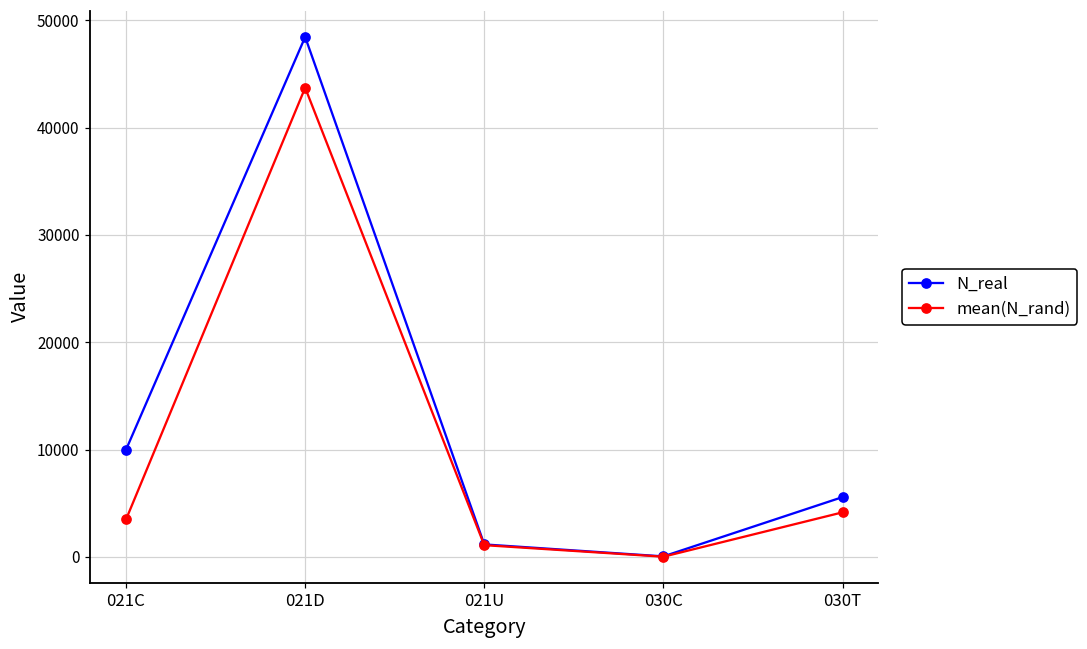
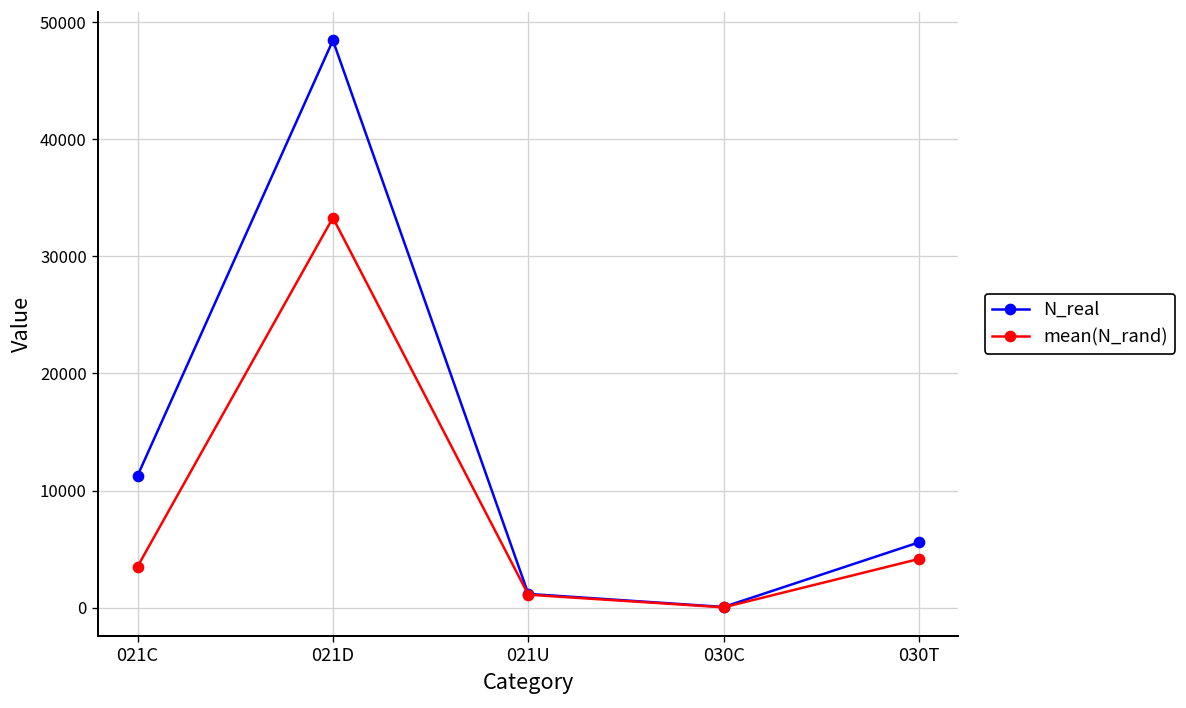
N_real, 021C: 10000 -> 11000
mean(N_rand), 021D: 44000 -> 33000
